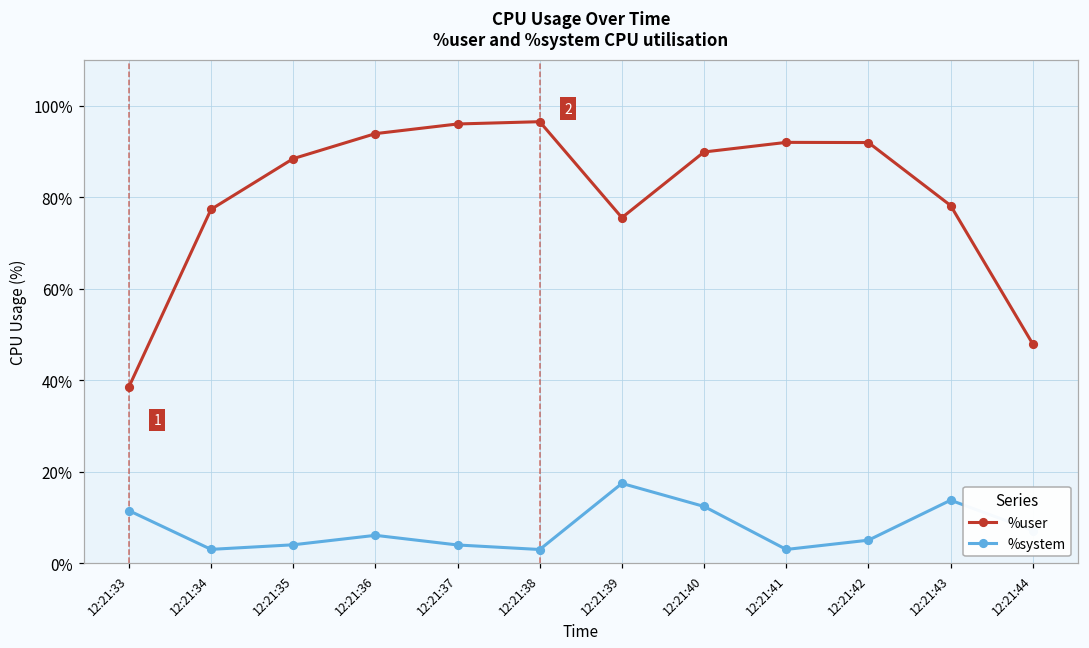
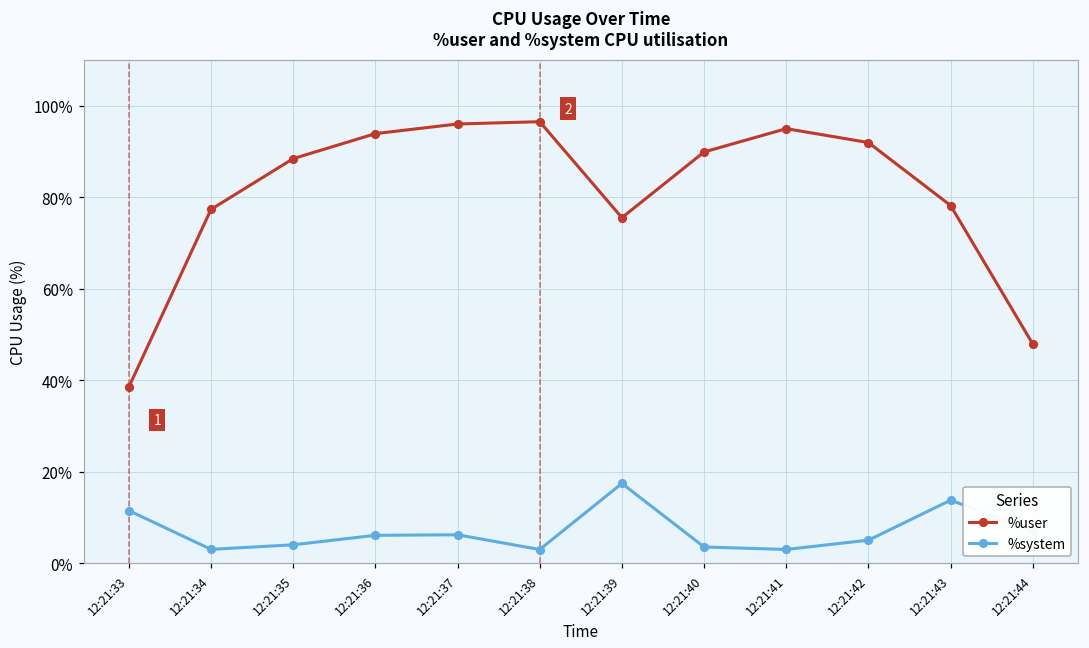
%system, 12:21:37: 4% -> 6%
%system, 12:21:40: 12% -> 4%
%user, 12:21:41: 92% -> 95%
